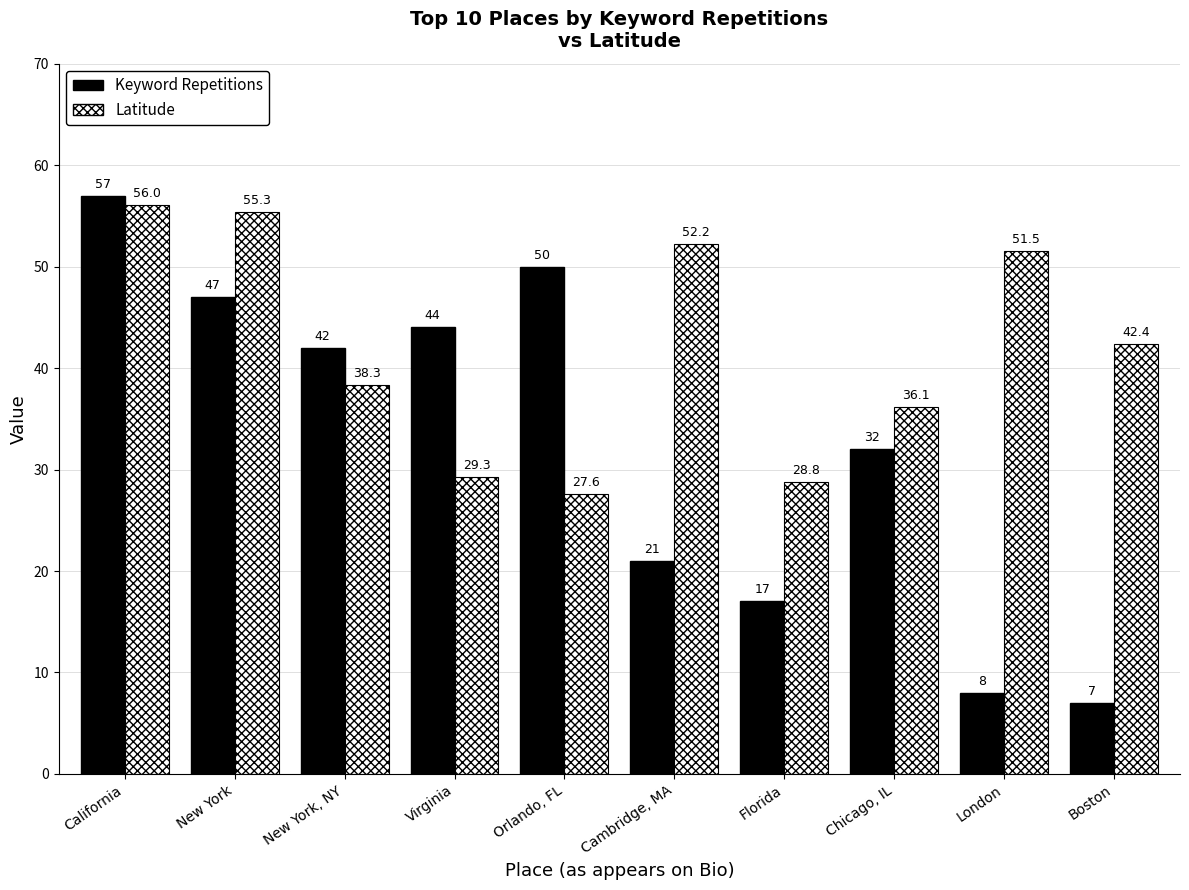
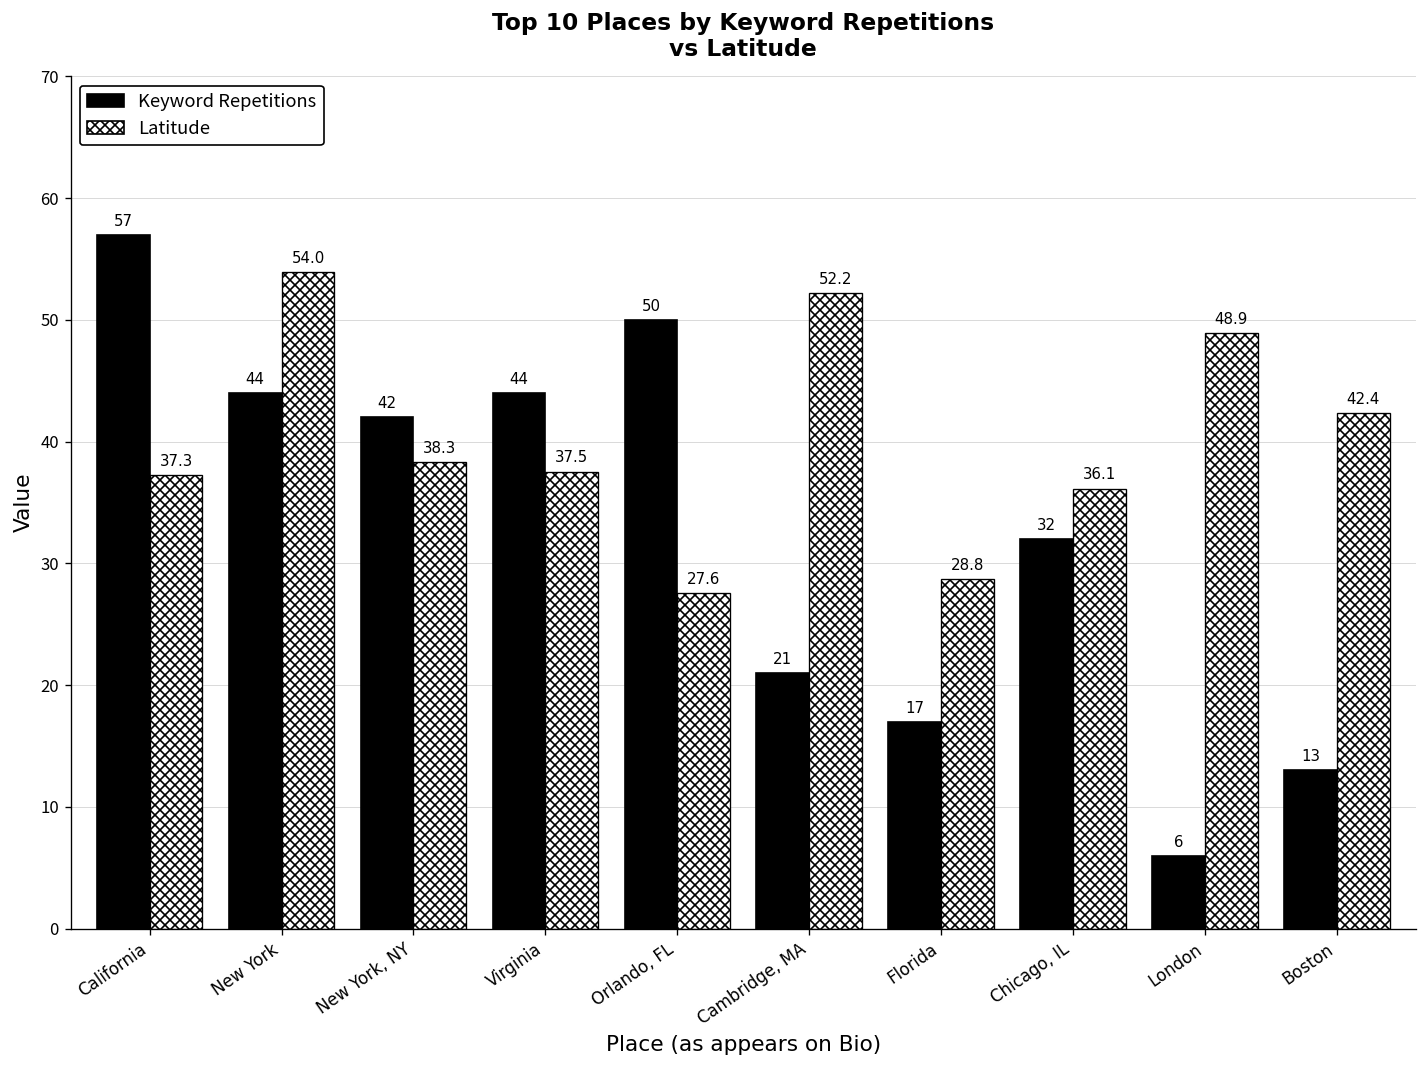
Latitude, California: 56.0 -> 37.3
Keyword Repetitions, New York: 47 -> 44
Latitude, New York: 55.3 -> 54.0
Latitude, Virginia: 29.3 -> 37.5
Keyword Repetitions, London: 8 -> 6
Latitude, London: 51.5 -> 48.9
Keyword Repetitions, Boston: 7 -> 13
